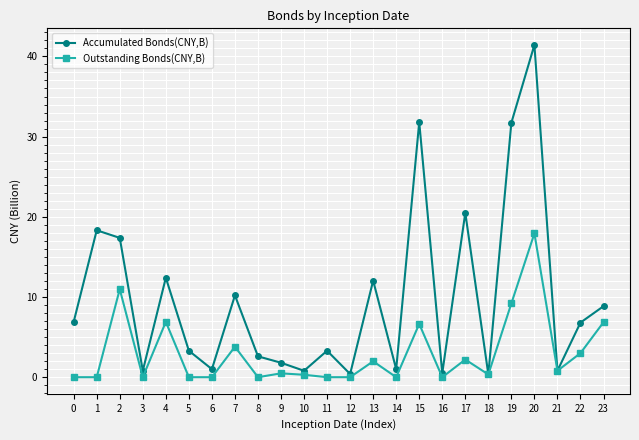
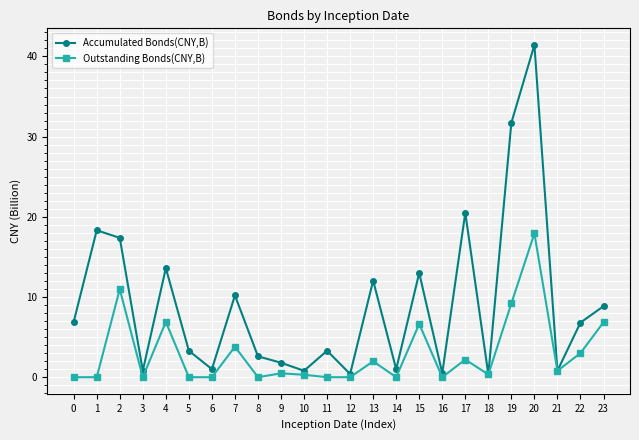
Accumulated Bonds(CNY,B), 4: 12 -> 14
Accumulated Bonds(CNY,B), 15: 32 -> 13
